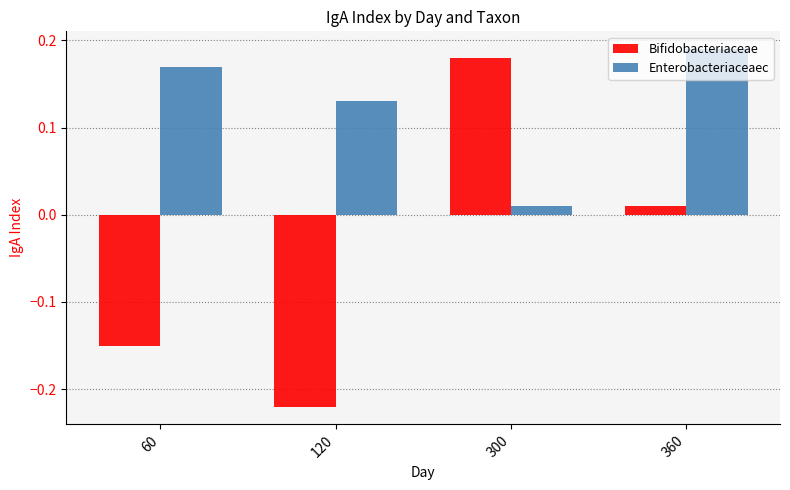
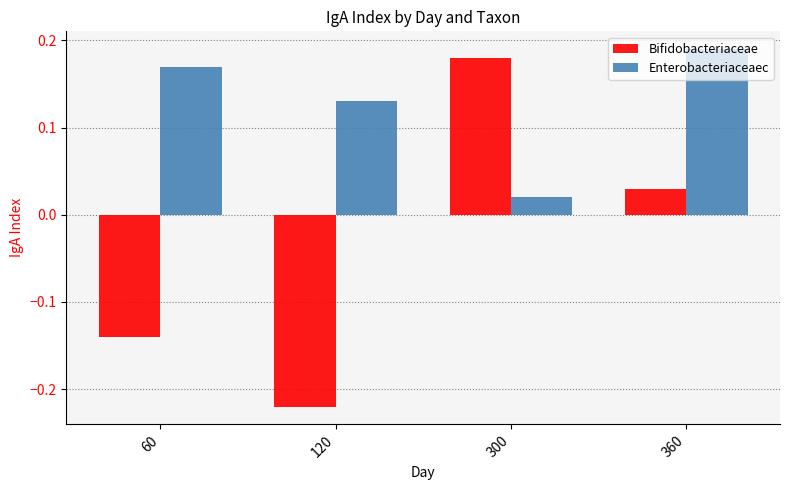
Bifidobacteriaceae, 60: -0.15 -> -0.14
Enterobacteriaceaec, 300: 0.01 -> 0.02
Bifidobacteriaceae, 360: 0.01 -> 0.03
